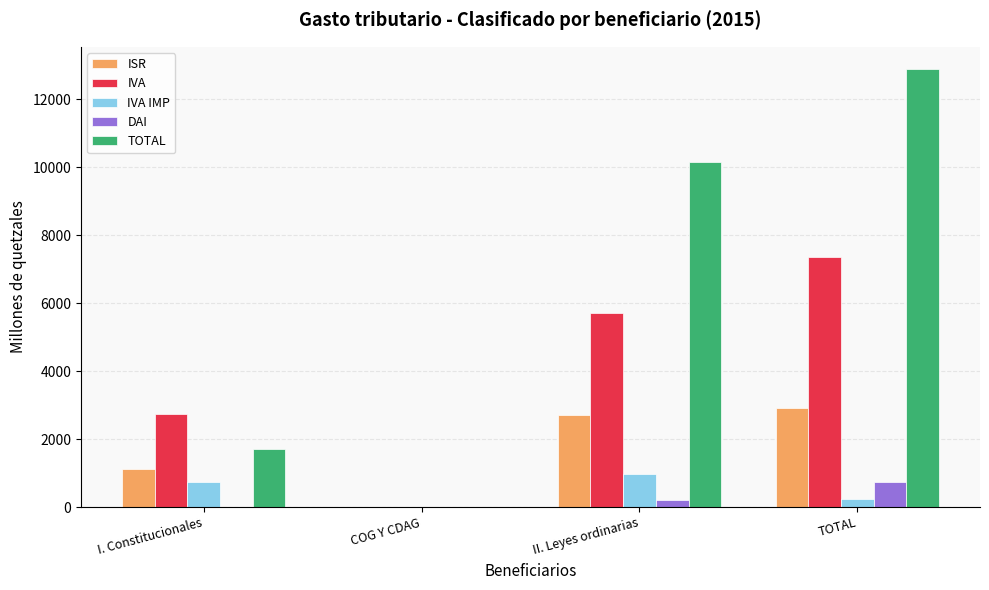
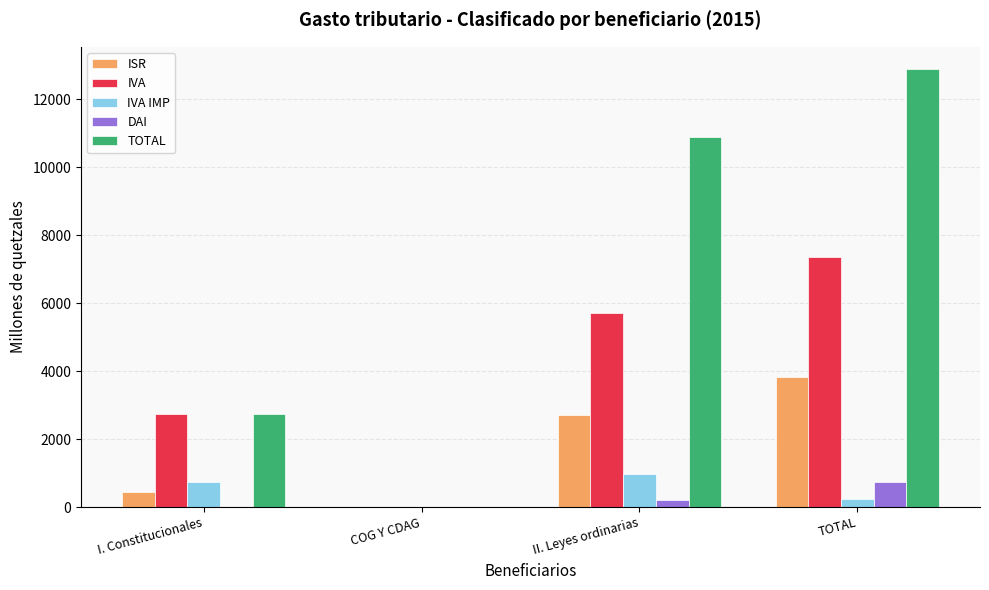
ISR, I. Constitucionales: 1100 -> 500
TOTAL, I. Constitucionales: 1700 -> 2800
TOTAL, II. Leyes ordinarias: 10100 -> 10900
ISR, TOTAL: 2900 -> 3800
